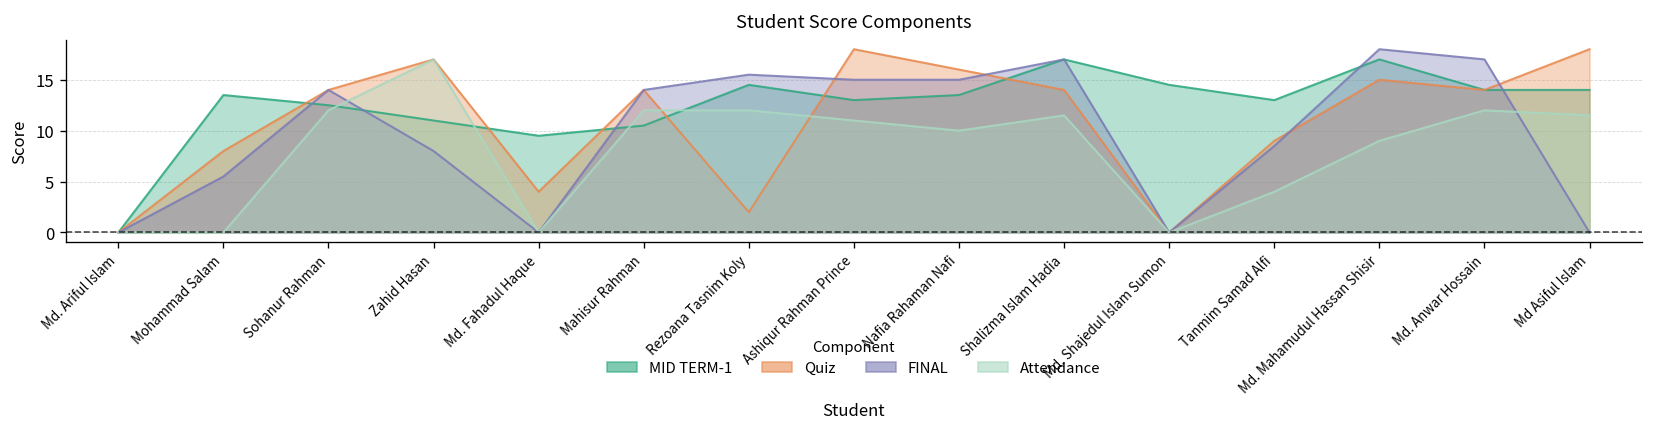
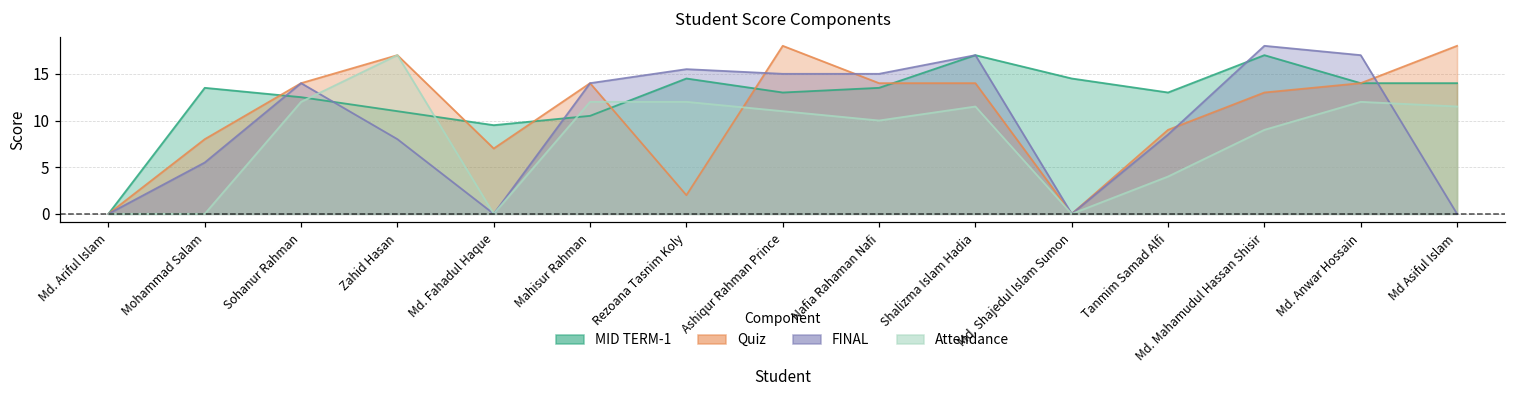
Quiz, Md. Fahadul Haque: 4 -> 7
Quiz, Nafia Rahaman Nafi: 16 -> 14
Quiz, Md. Mahamudul Hassan Shisir: 15 -> 13
